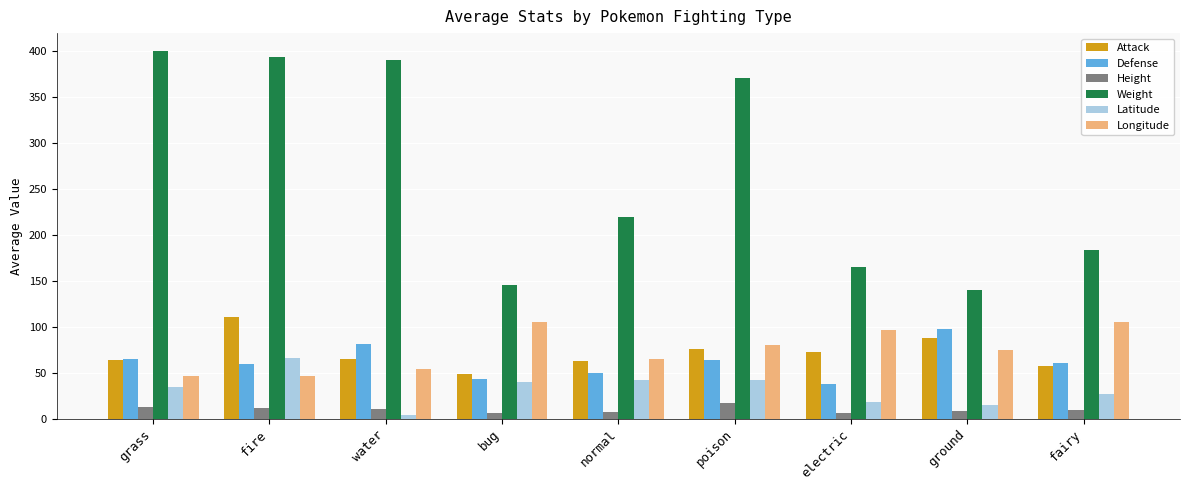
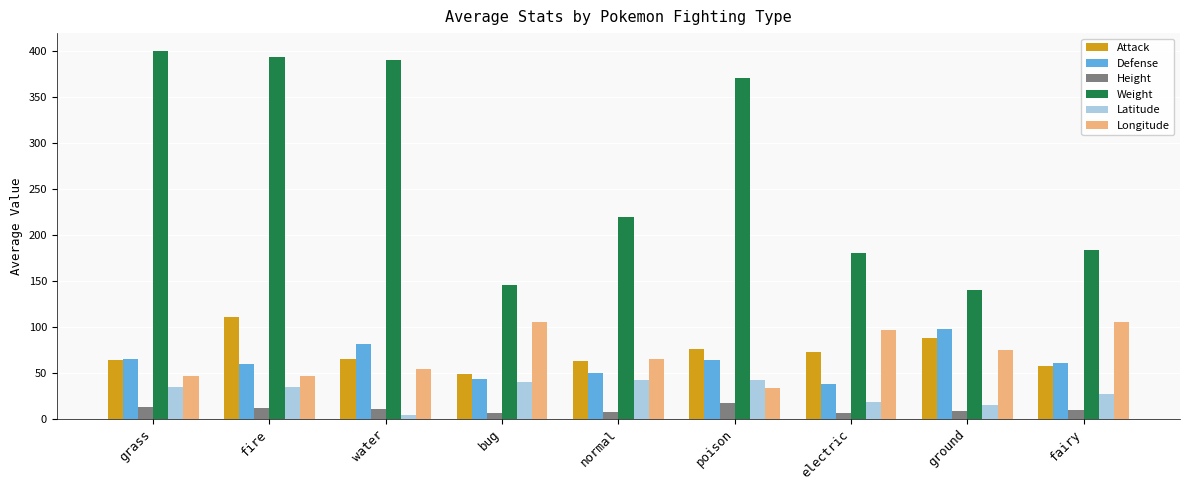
Latitude, fire: 70 -> 30
Longitude, poison: 80 -> 30
Weight, electric: 160 -> 180
